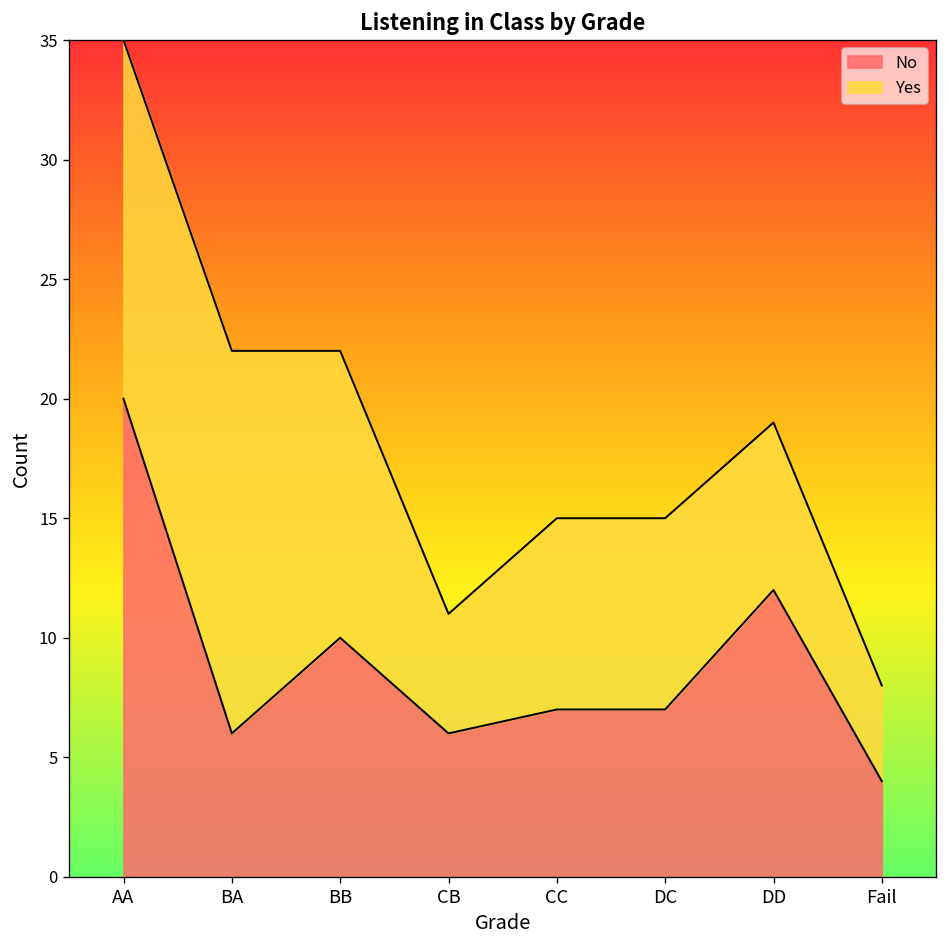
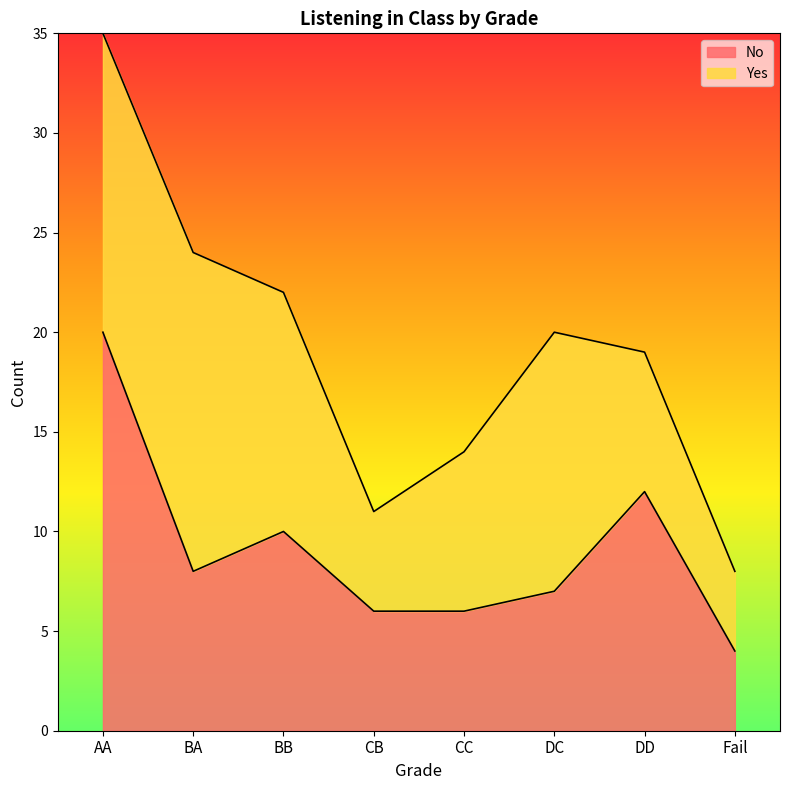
No, BA: 6 -> 8
No, CC: 7 -> 6
Yes, DC: 8 -> 13
